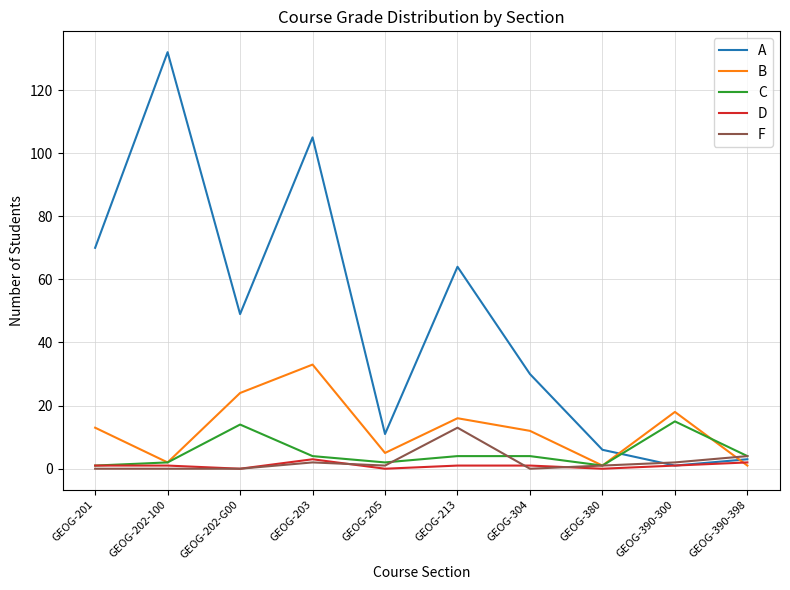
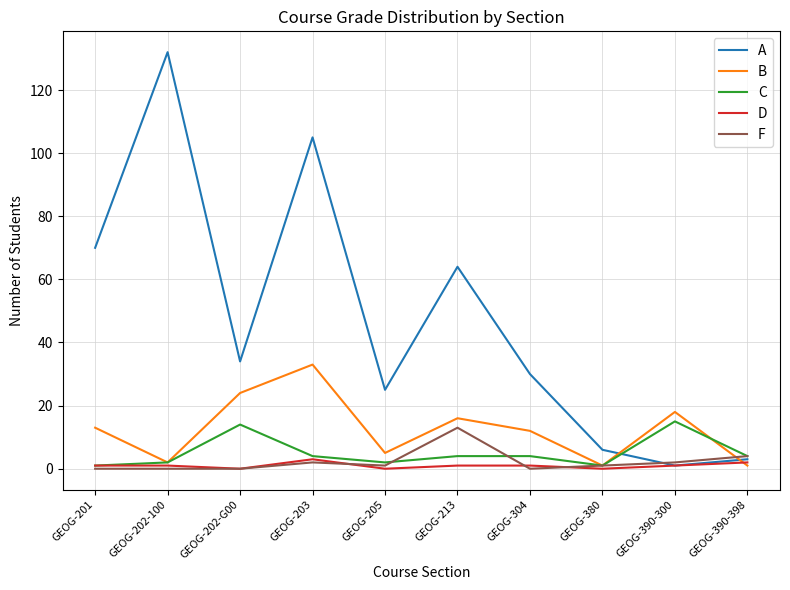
A, GEOG-202-G00: 49 -> 34
A, GEOG-205: 11 -> 25
